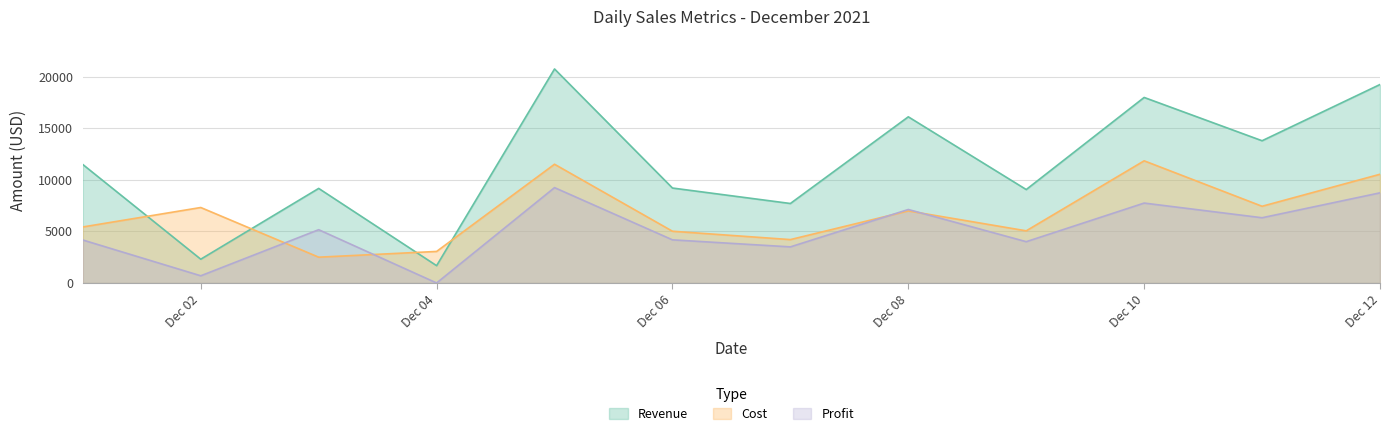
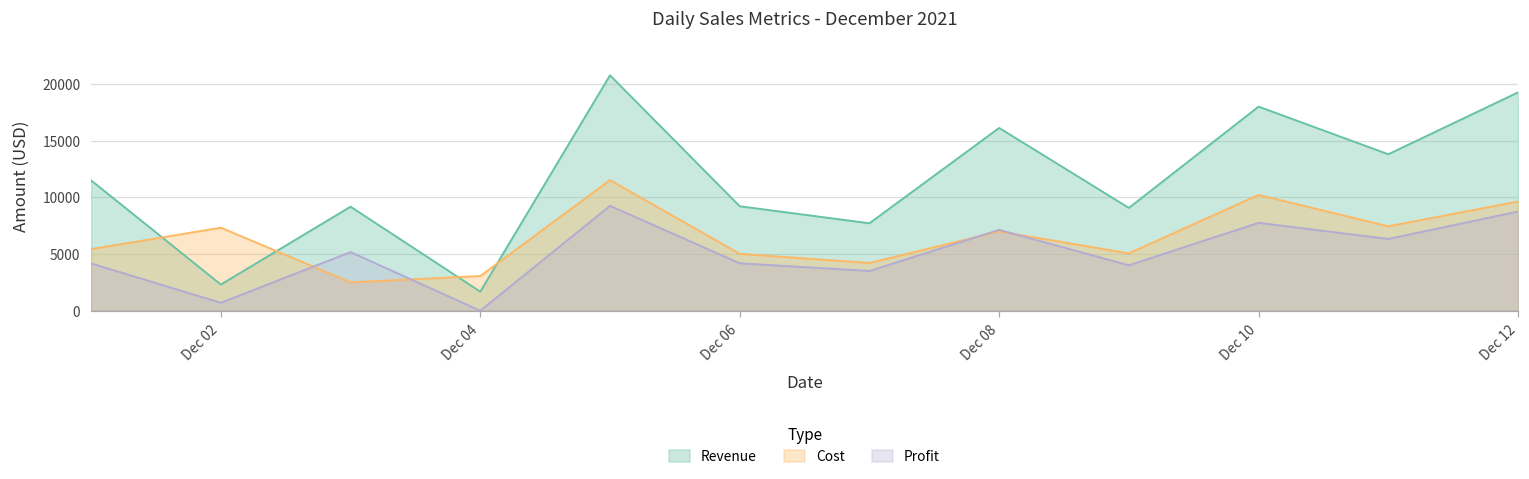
Cost, Dec 10: 11900 -> 10200
Cost, Dec 12: 10600 -> 9600
